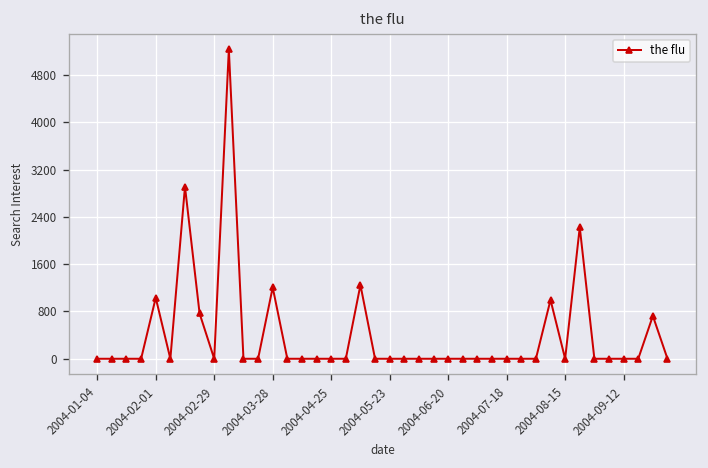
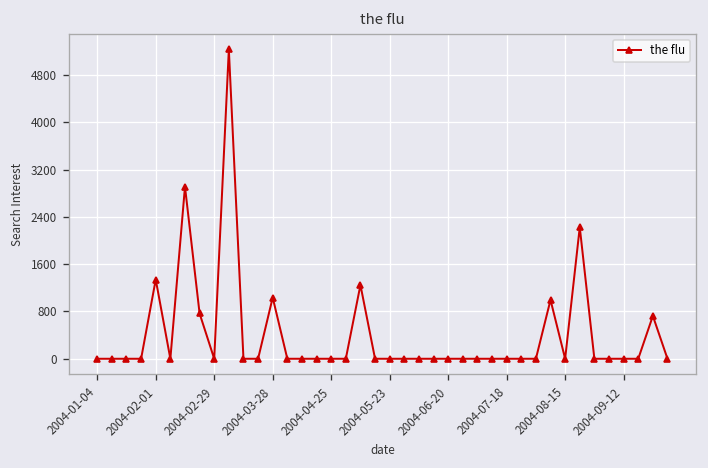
2004-02-01: 1000 -> 1300
2004-03-28: 1200 -> 1000
